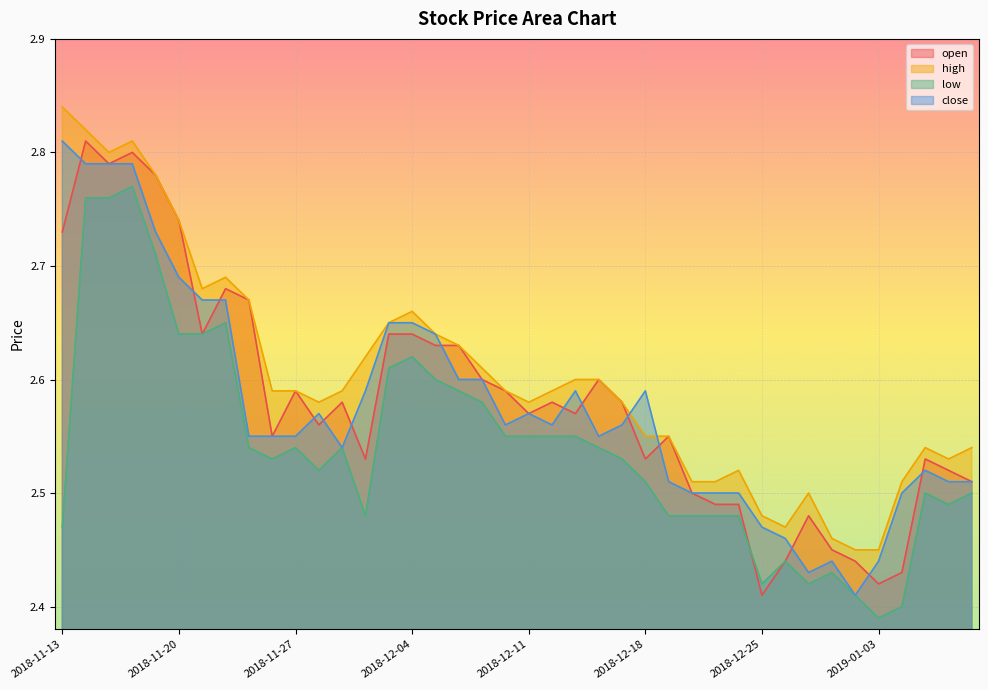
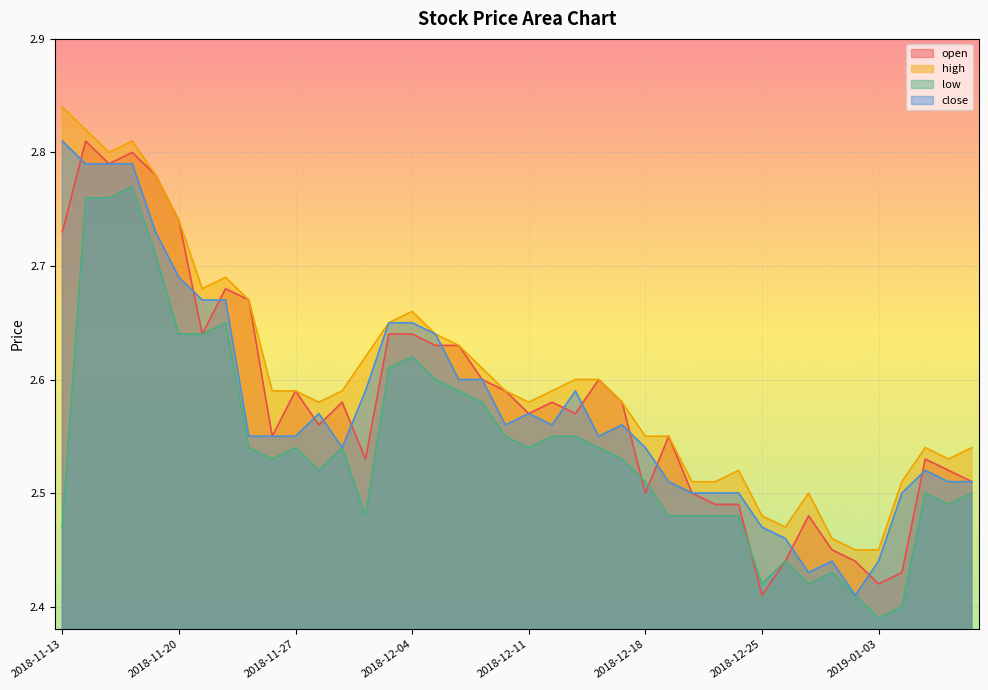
low, 2018-12-11: 2.55 -> 2.54
open, 2018-12-18: 2.53 -> 2.50
close, 2018-12-18: 2.59 -> 2.54
